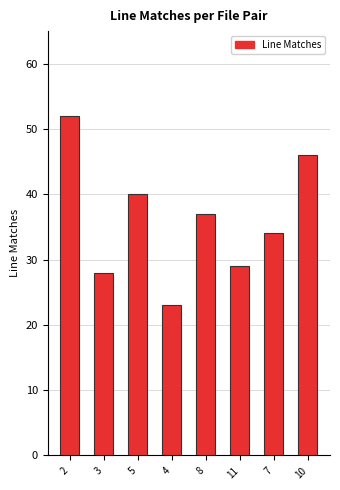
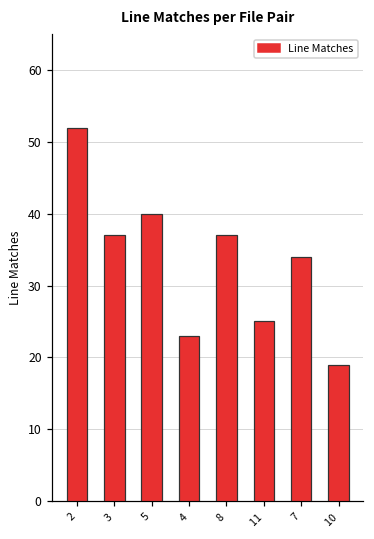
3: 28 -> 37
11: 29 -> 25
10: 46 -> 19
